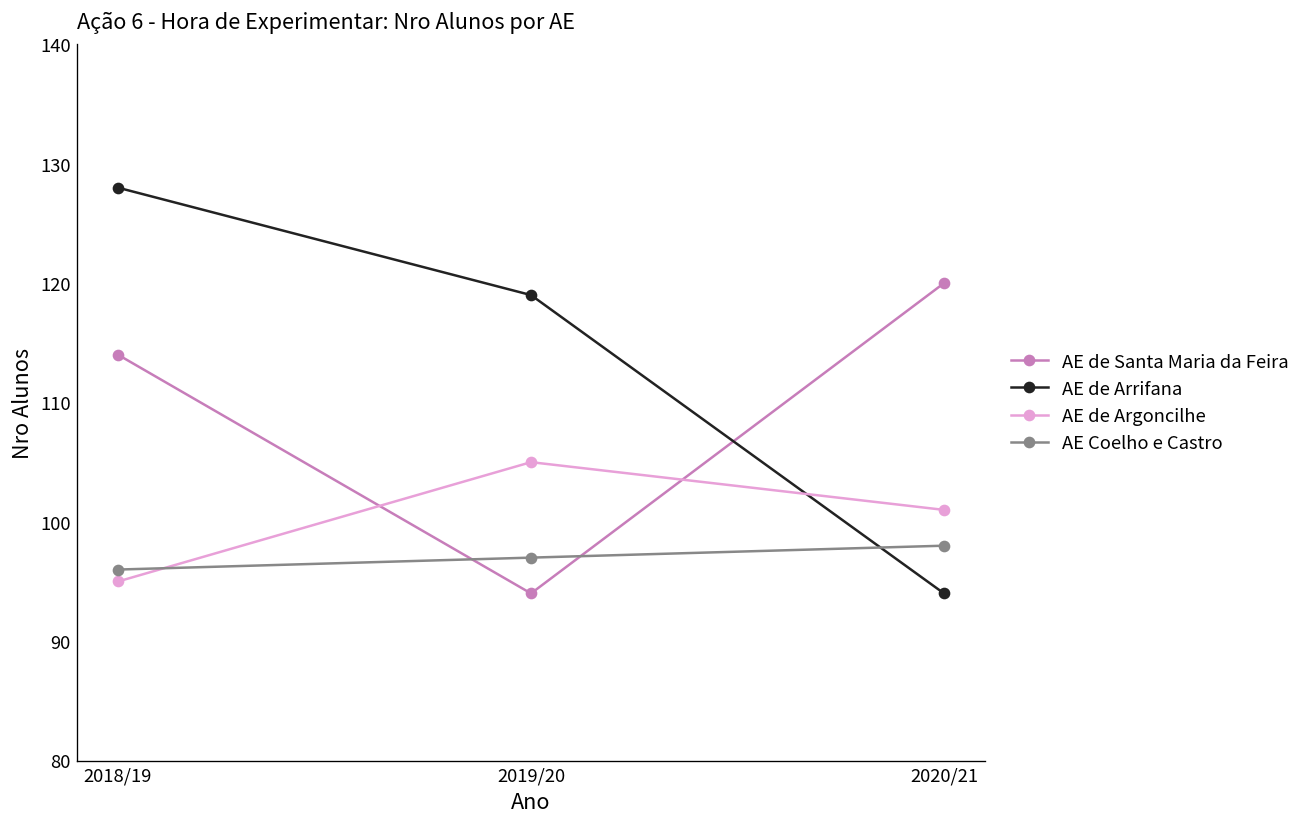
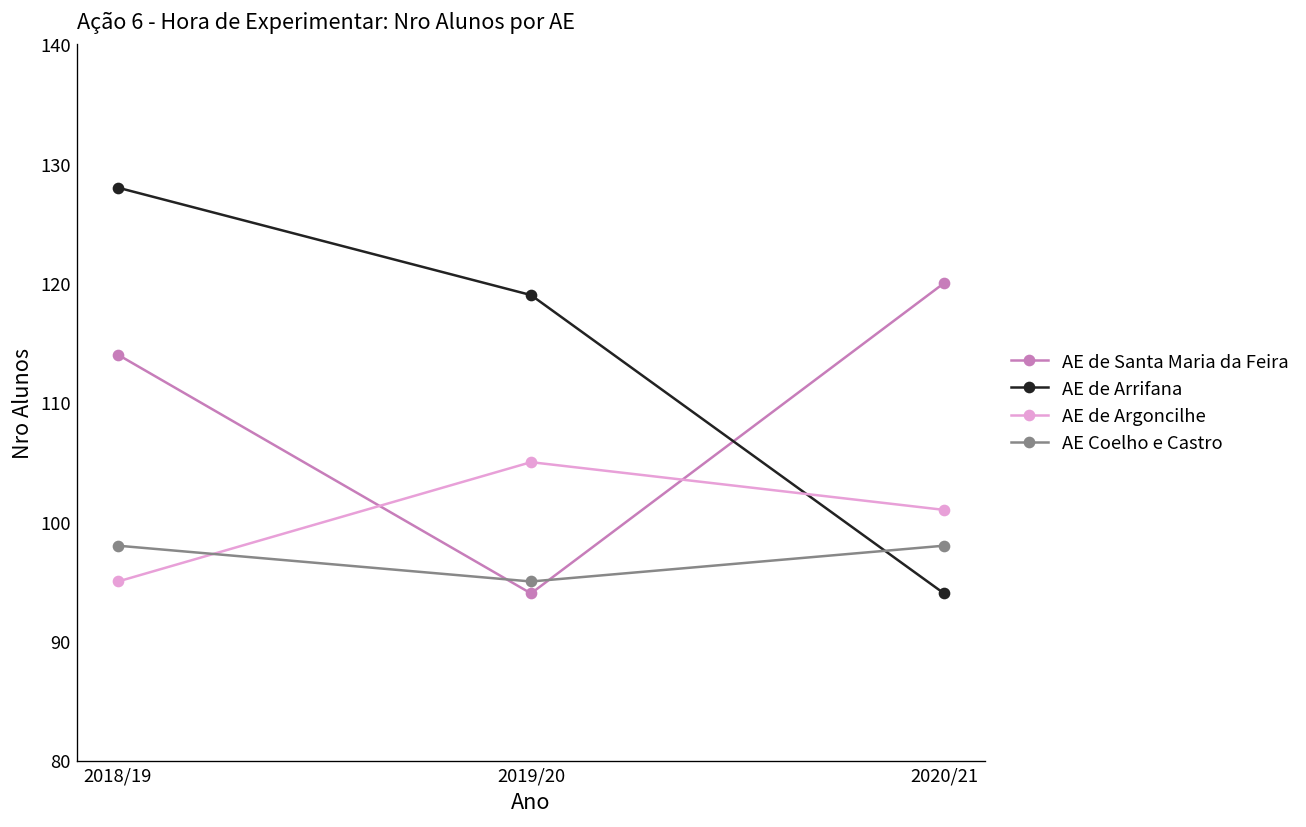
AE Coelho e Castro, 2018/19: 96 -> 98
AE Coelho e Castro, 2019/20: 97 -> 95
